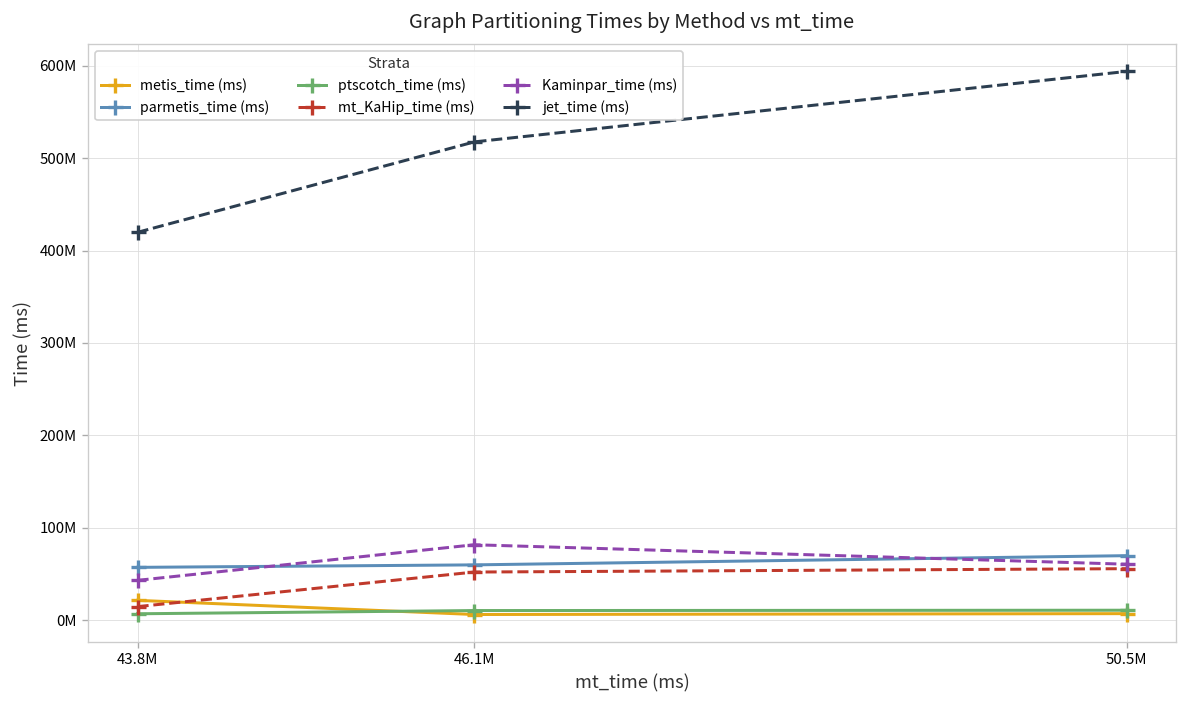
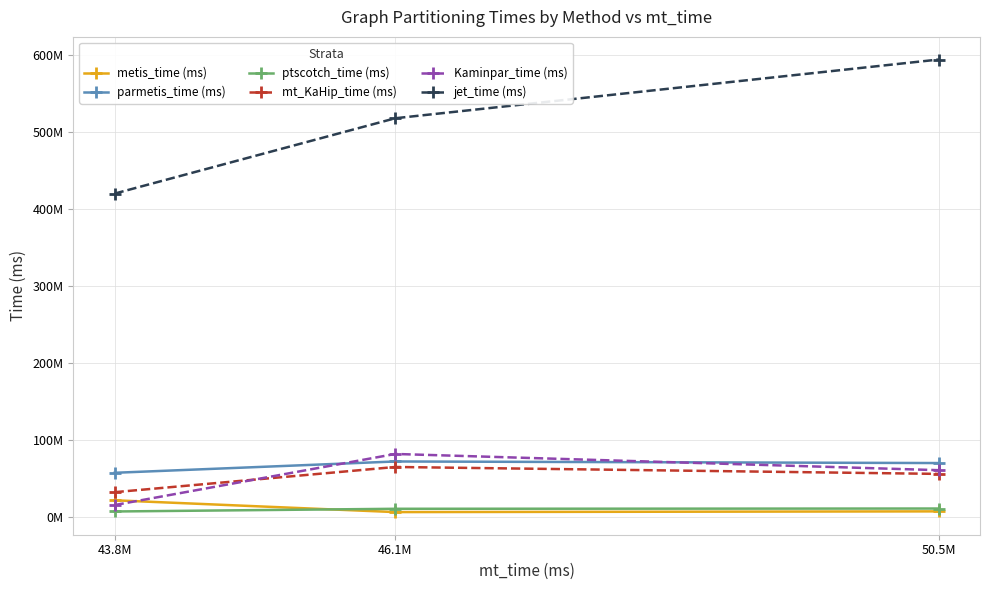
mt_KaHip_time (ms), 43.8M: 10000000 -> 30000000
Kaminpar_time (ms), 43.8M: 40000000 -> 20000000
parmetis_time (ms), 46.1M: 60000000 -> 70000000
mt_KaHip_time (ms), 46.1M: 50000000 -> 60000000
